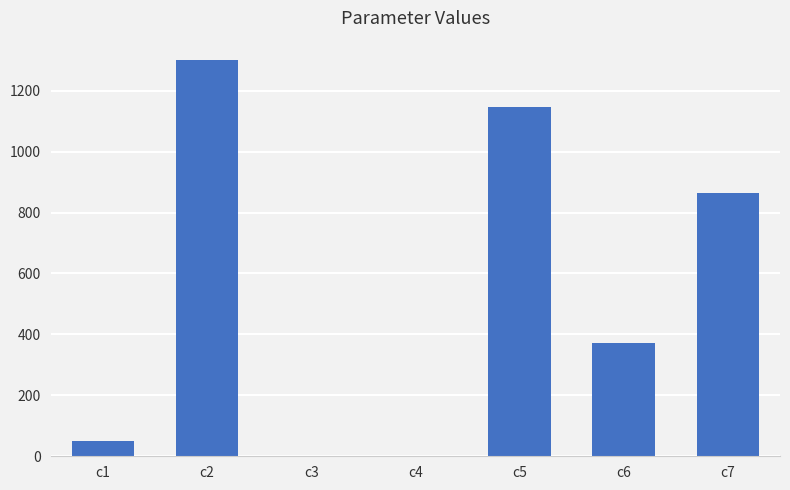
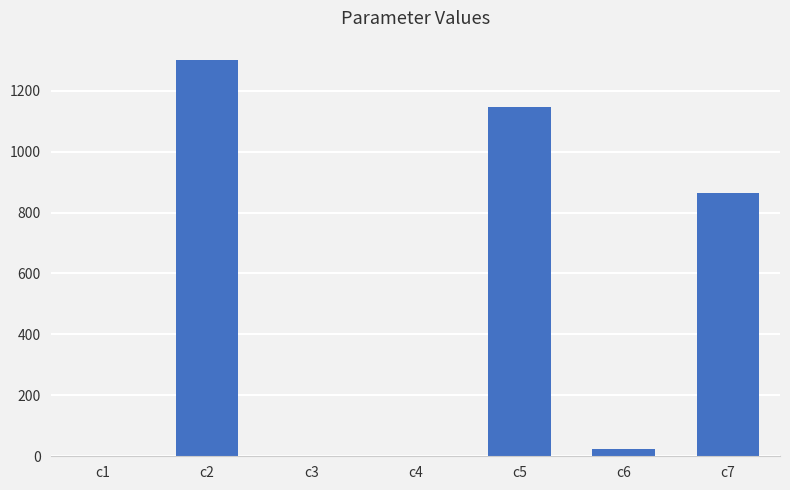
c1: 50 -> 0
c6: 370 -> 20
